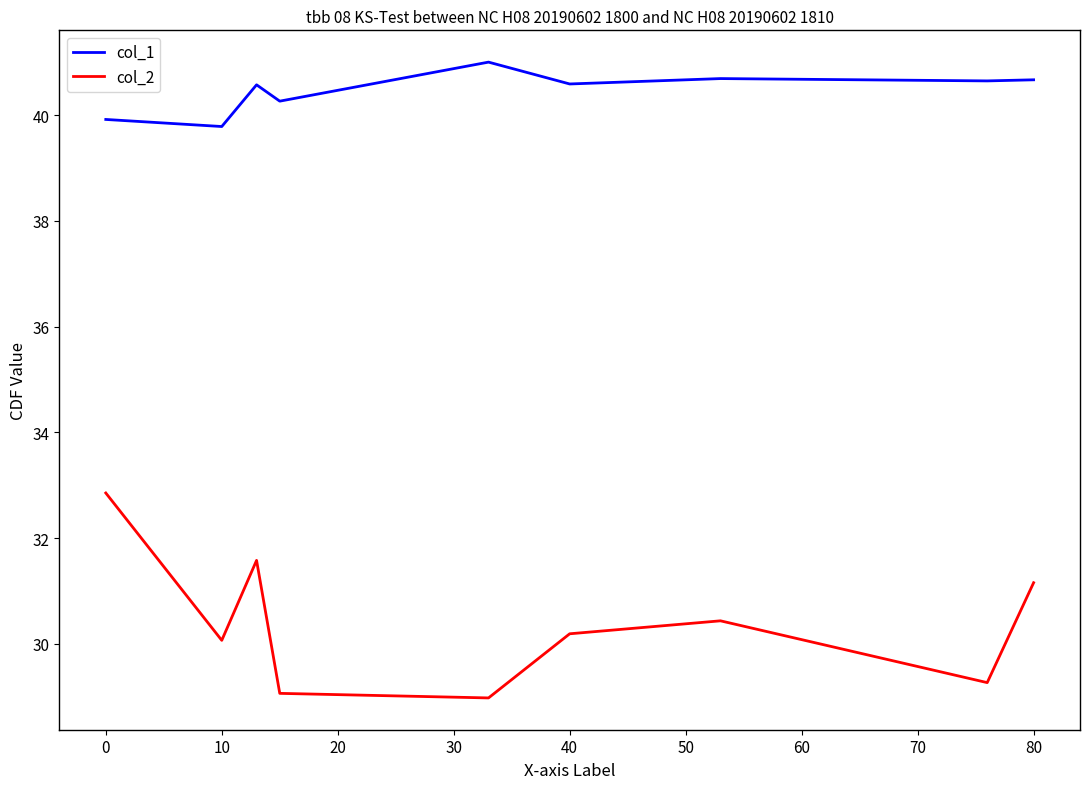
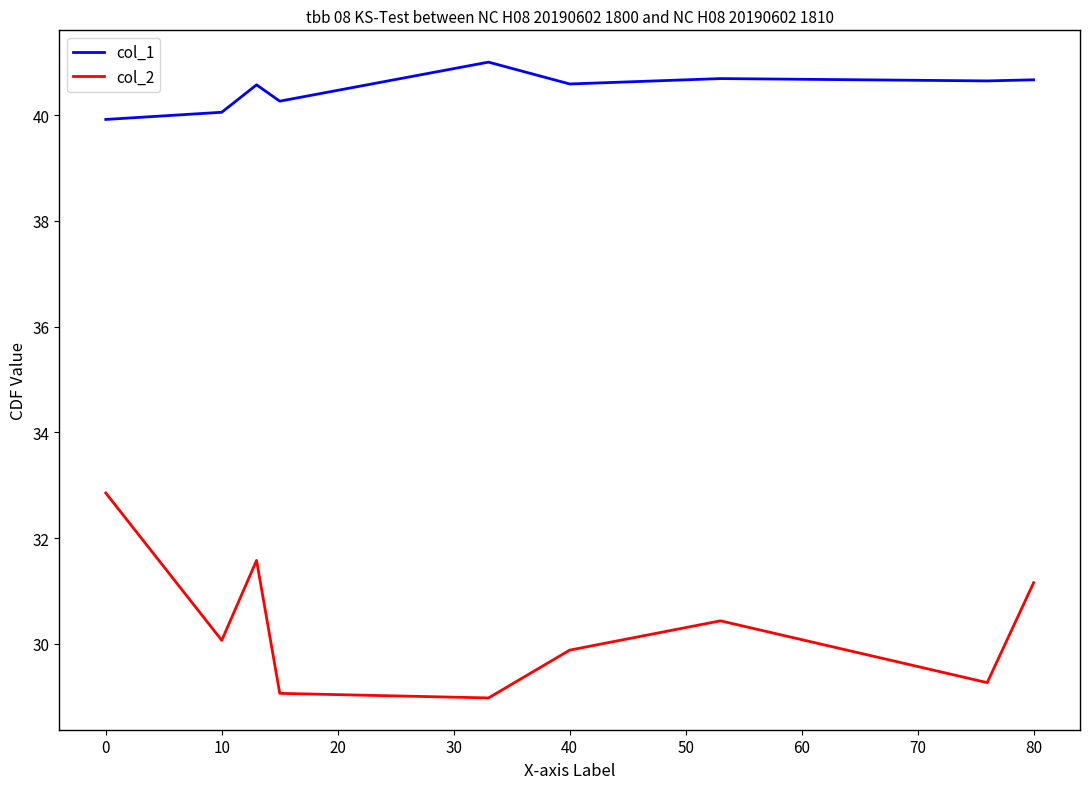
col_1, 10: 39.8 -> 40.1
col_2, 40: 30.2 -> 29.9
